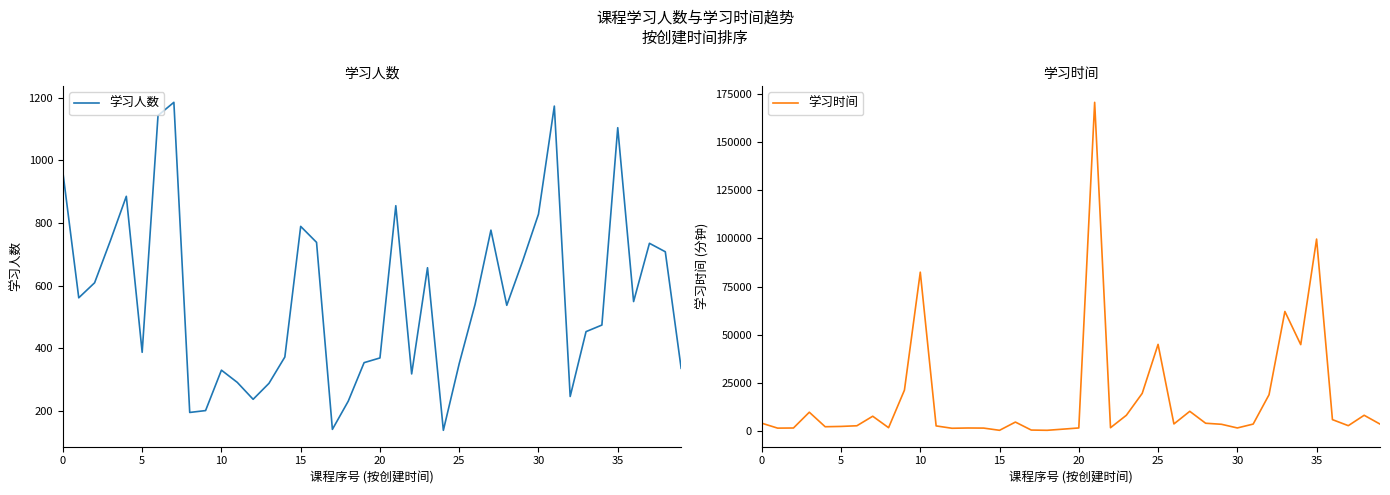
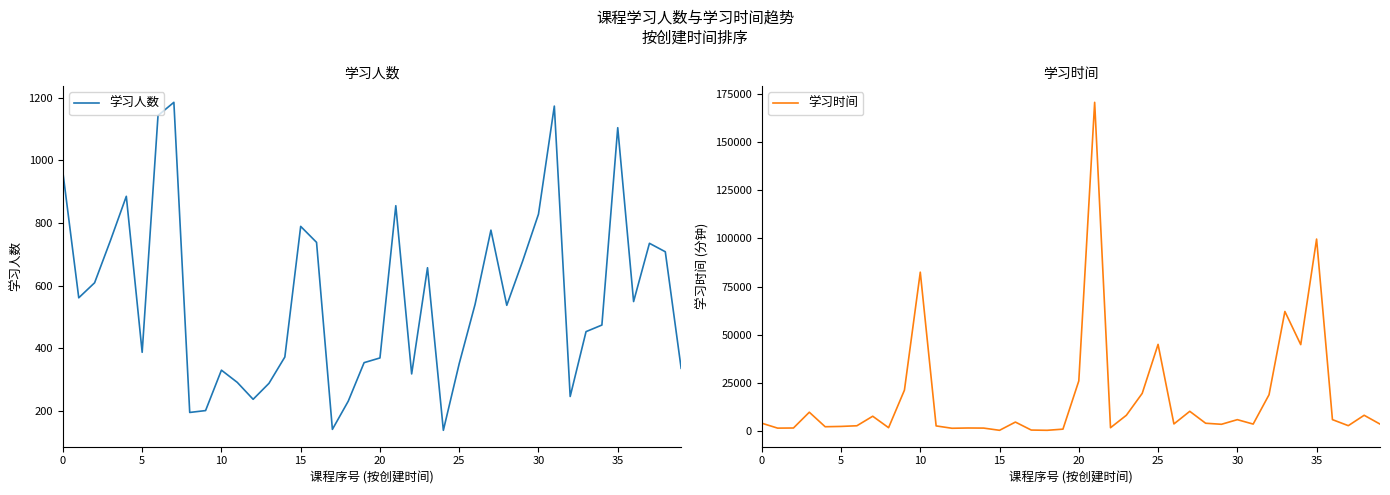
学习时间, 20: 2000 -> 26000
学习时间, 30: 2000 -> 6000
